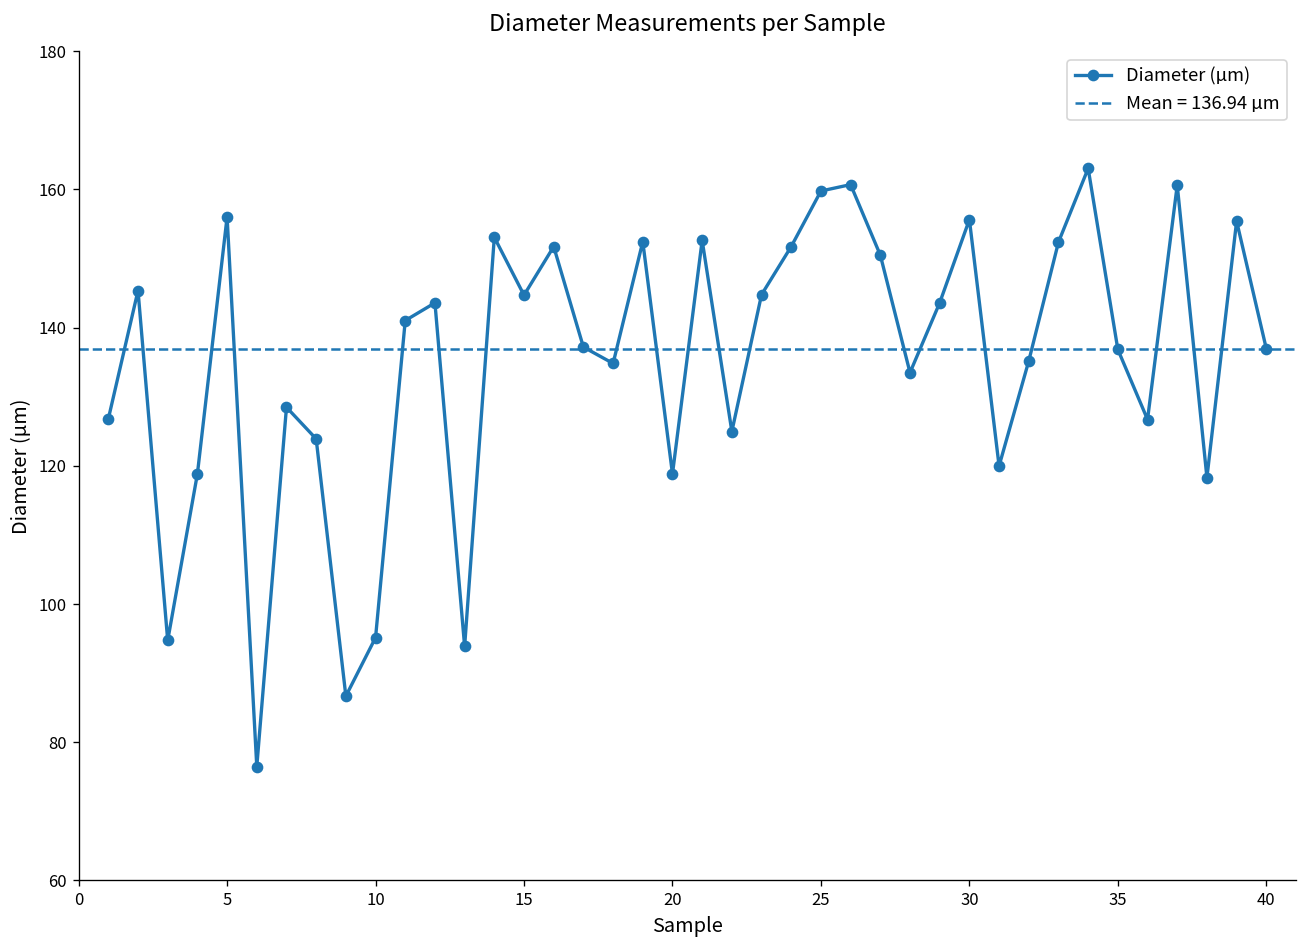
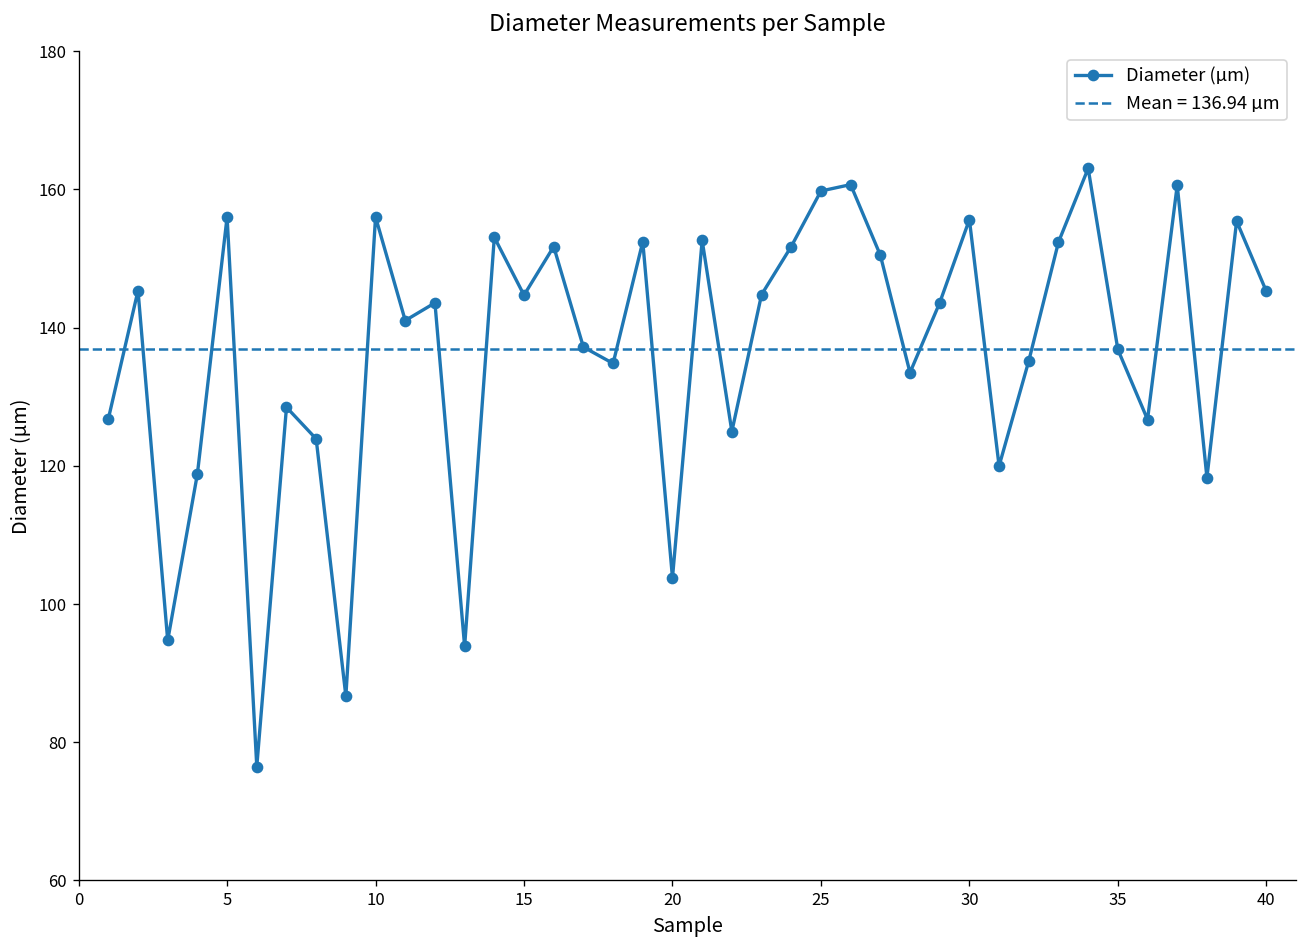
10: 95 -> 156
20: 119 -> 104
40: 137 -> 145
